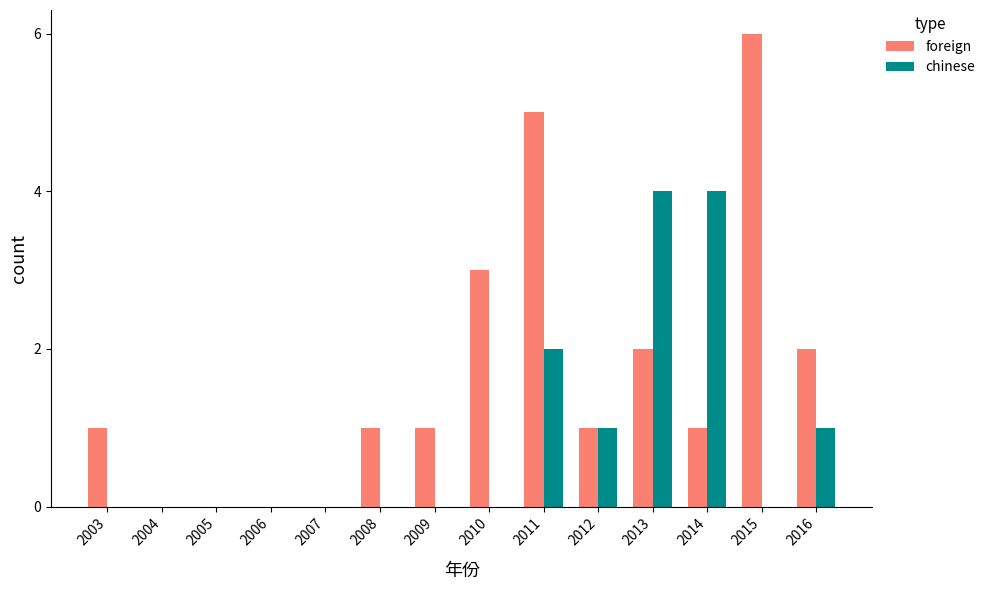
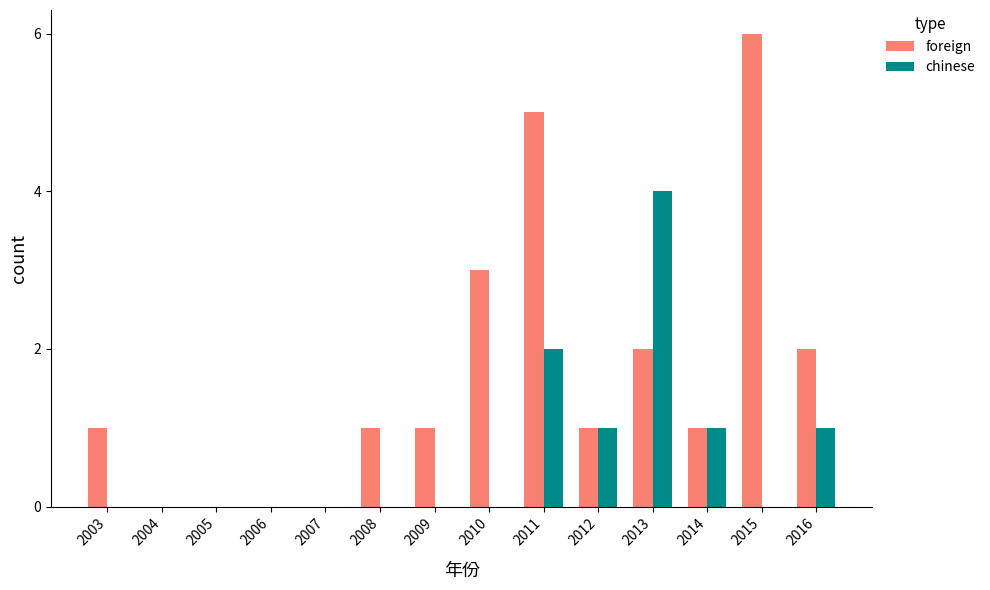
chinese, 2014: 4 -> 1
